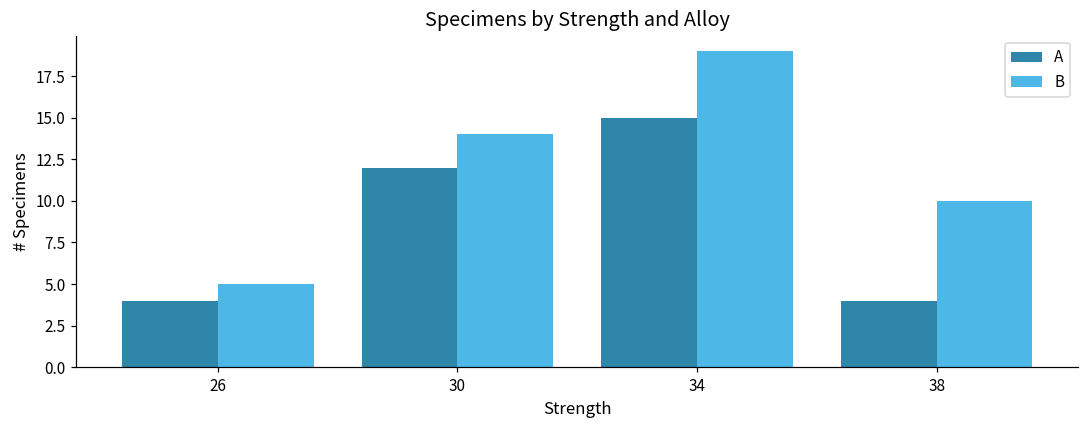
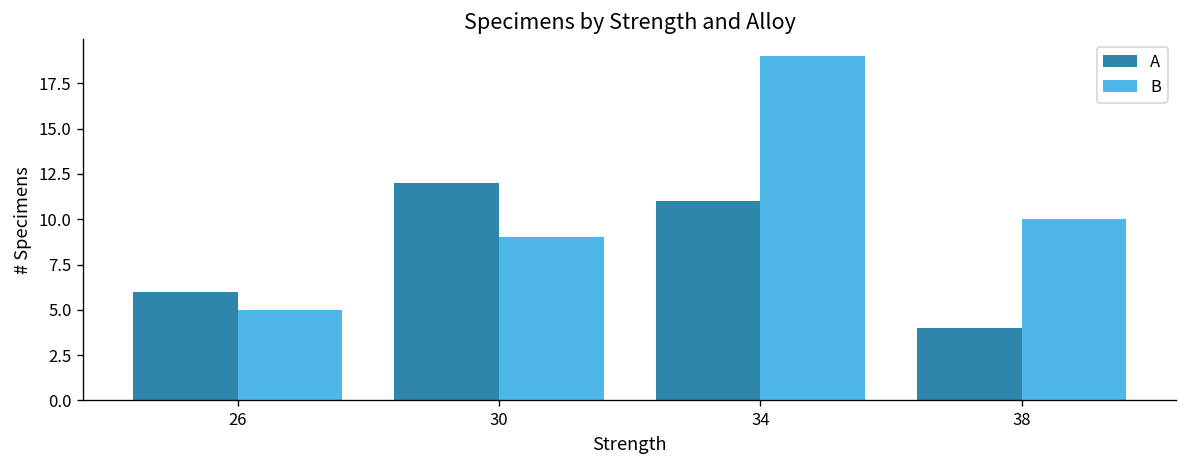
A, 26: 4 -> 6
B, 30: 14 -> 9
A, 34: 15 -> 11
